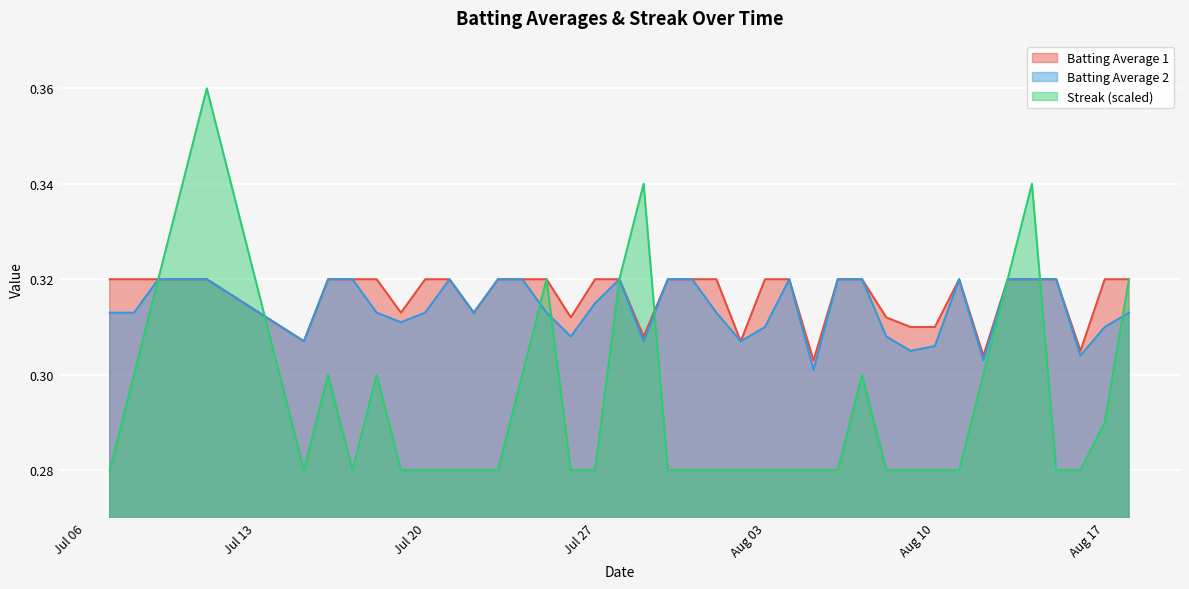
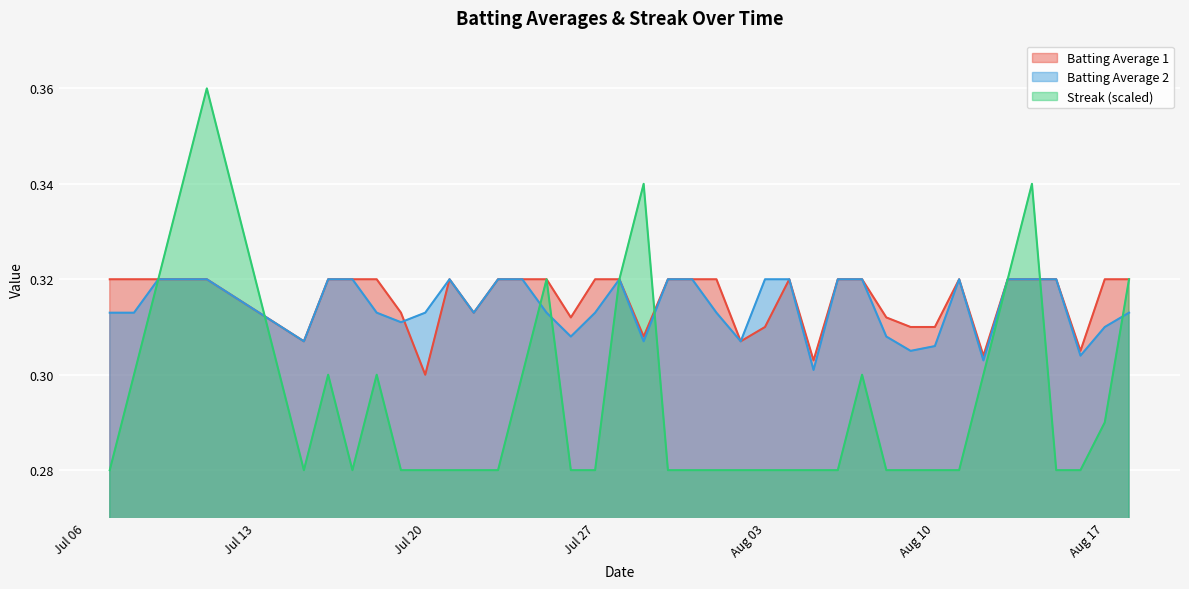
Batting Average 1, Jul 20: 0.32 -> 0.30
Batting Average 2, Jul 27: 0.315 -> 0.313
Batting Average 1, Aug 03: 0.32 -> 0.31
Batting Average 2, Aug 03: 0.31 -> 0.32
